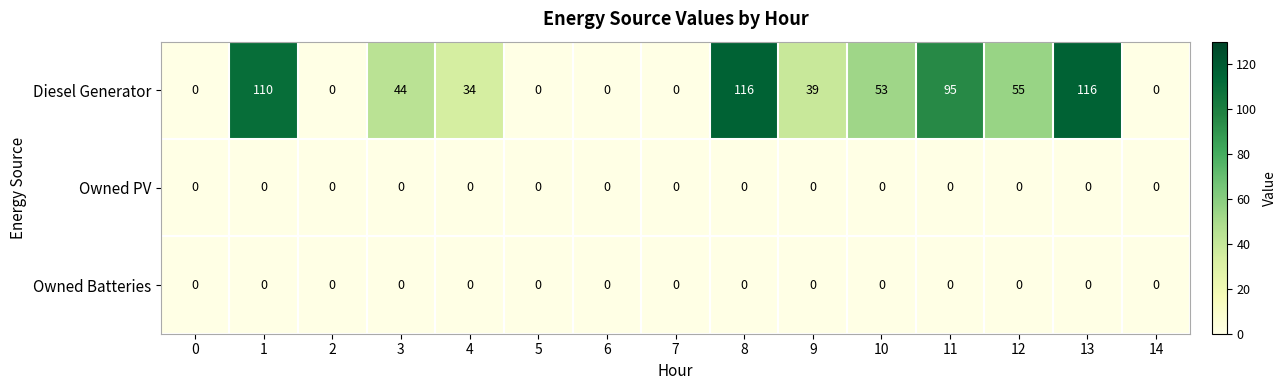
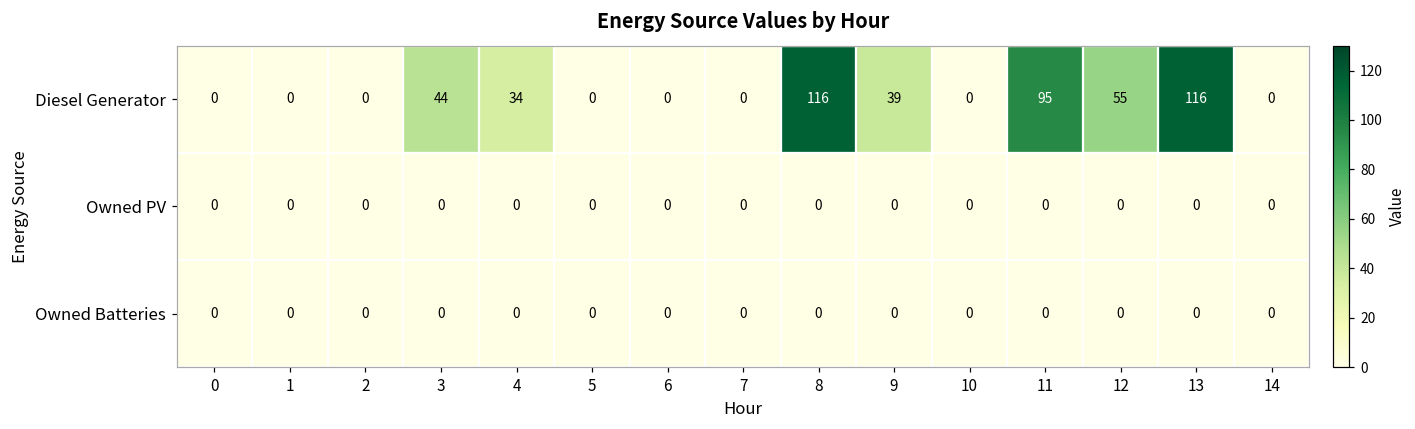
Diesel Generator, 1: 110 -> 0
Diesel Generator, 10: 53 -> 0
